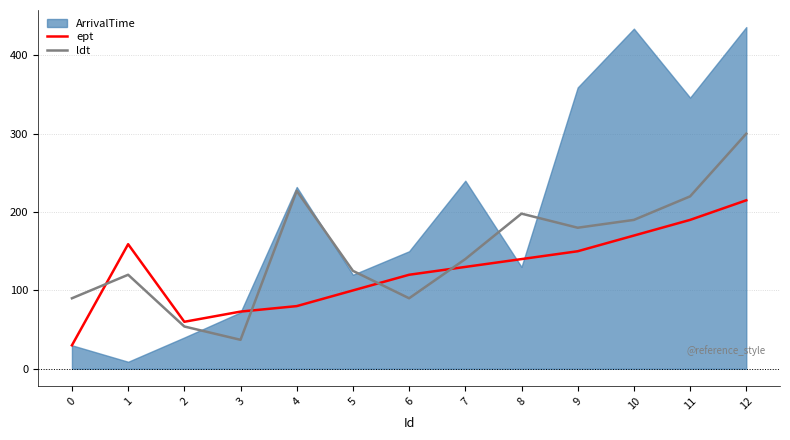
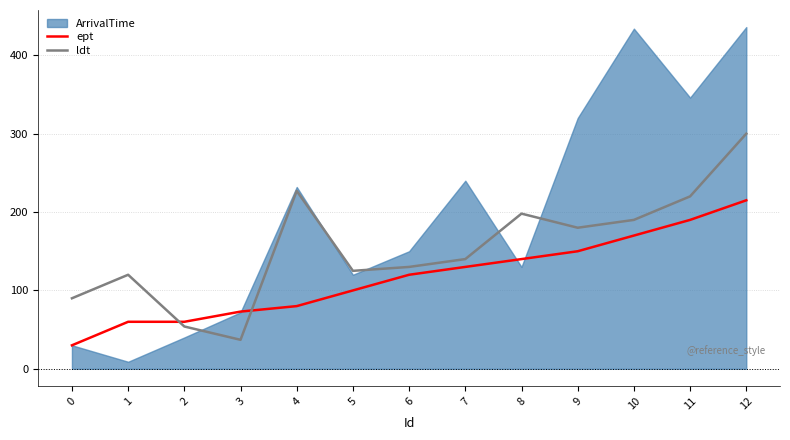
ept, 1: 160 -> 60
ldt, 6: 90 -> 130
ArrivalTime, 9: 360 -> 320
